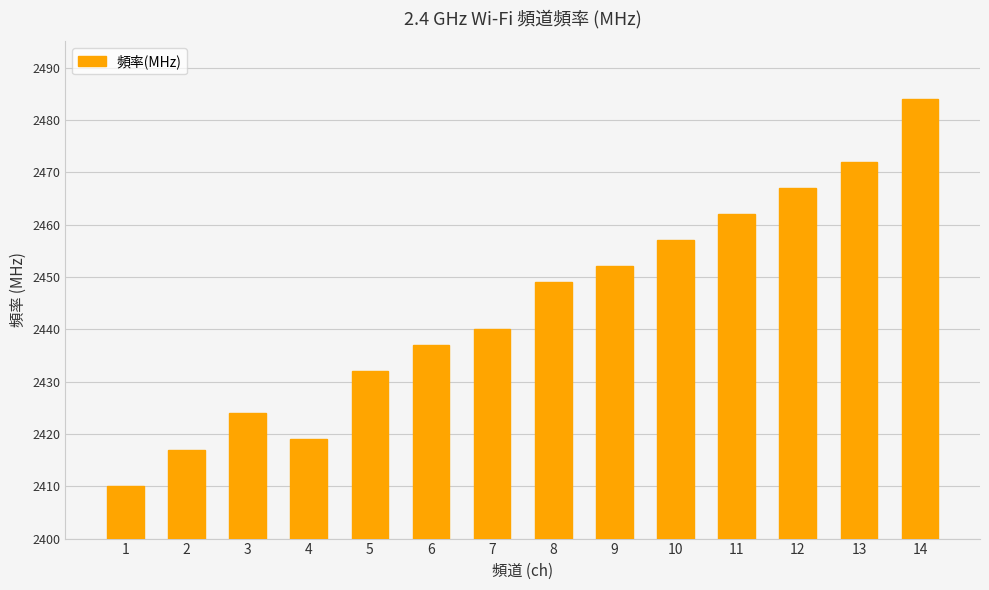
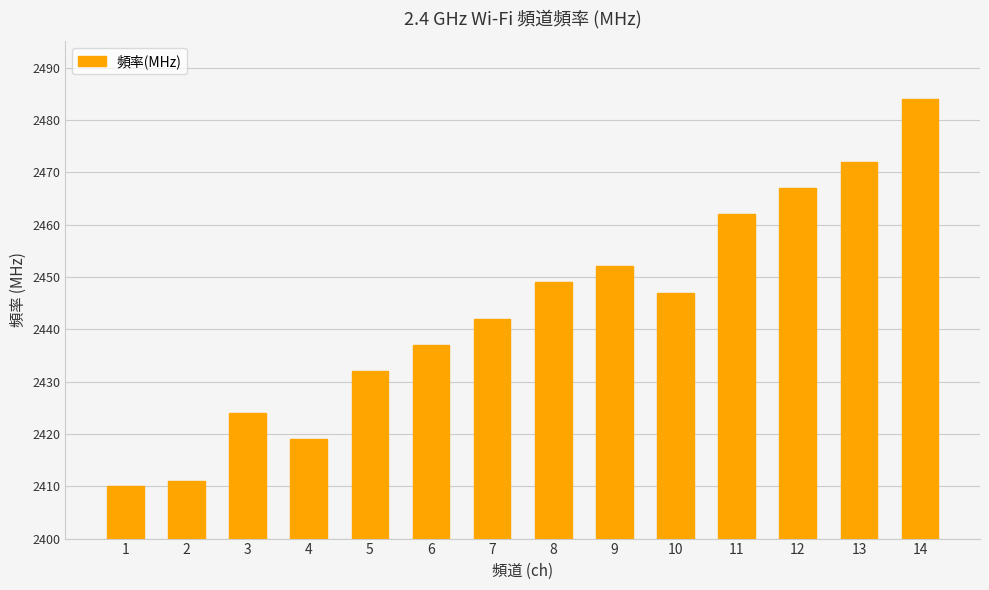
2: 2417 -> 2411
7: 2440 -> 2442
10: 2457 -> 2447
